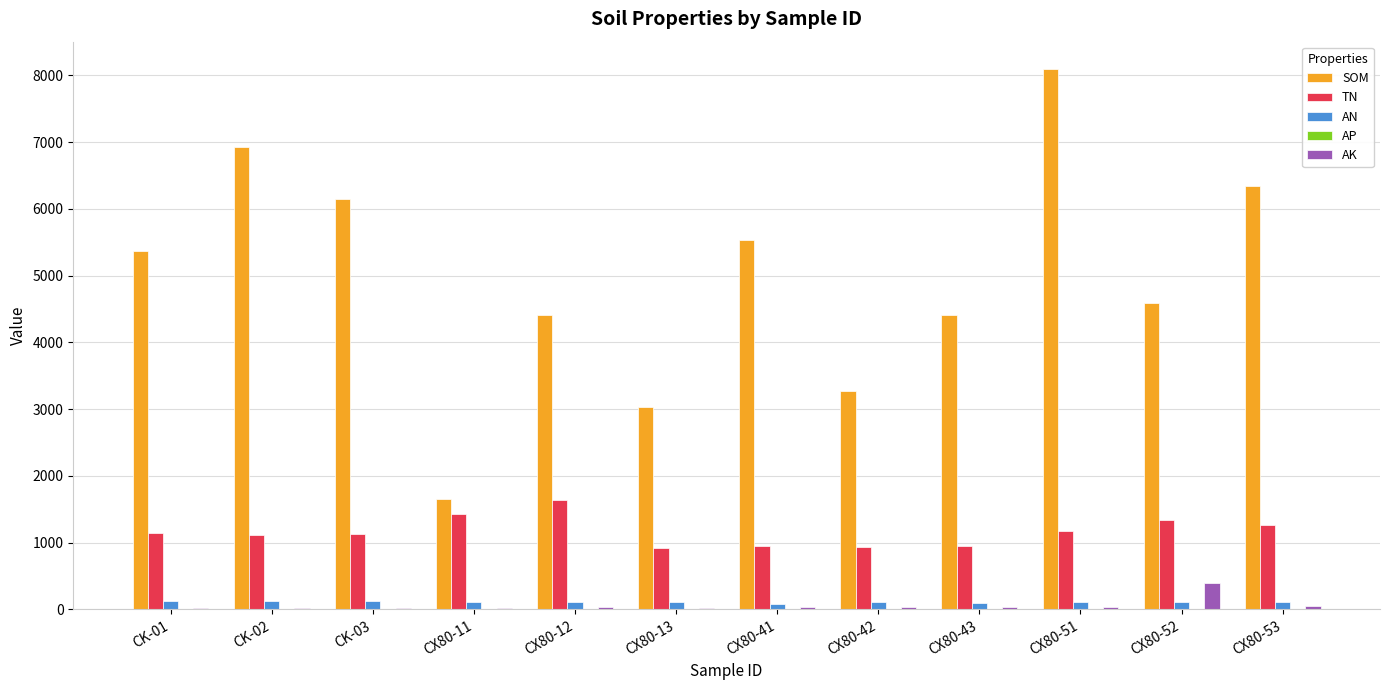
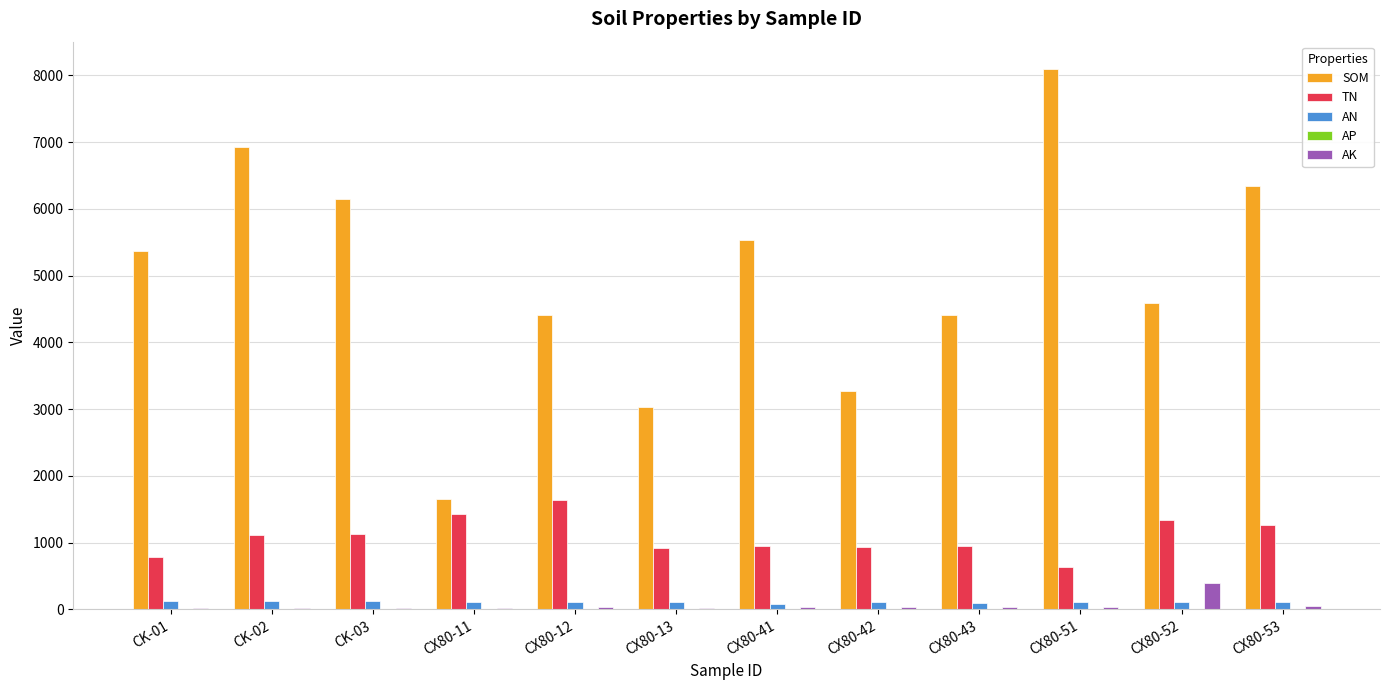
TN, CK-01: 1100 -> 800
TN, CX80-51: 1200 -> 600
